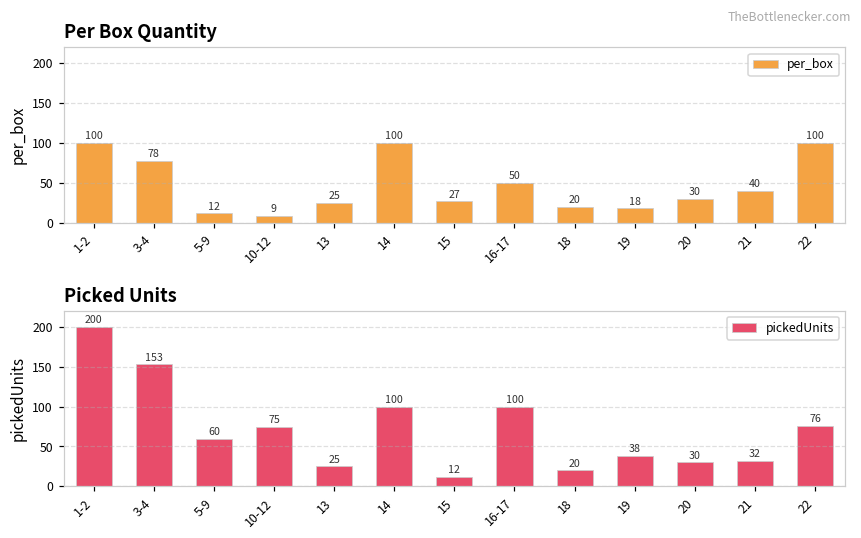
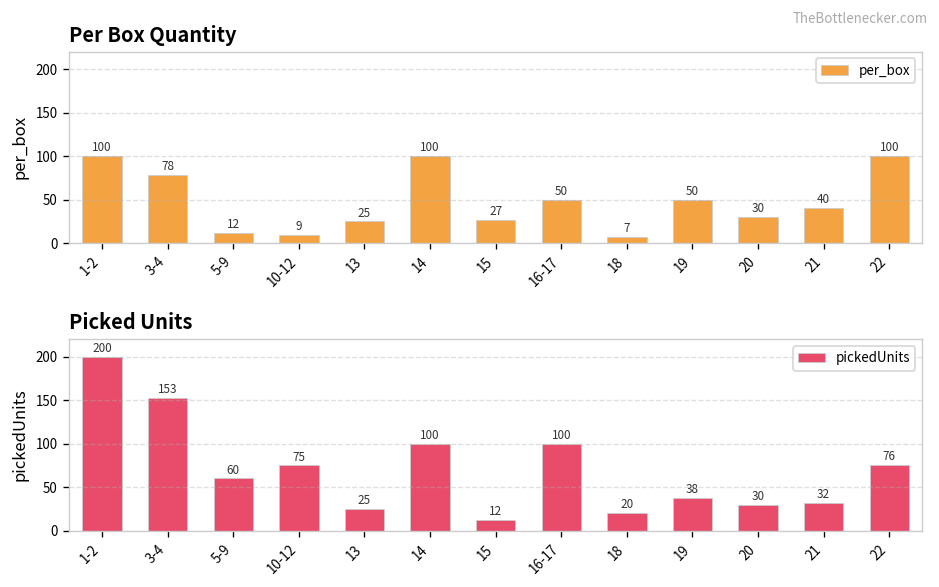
Per Box Quantity, 18: 20 -> 7
Per Box Quantity, 19: 18 -> 50
